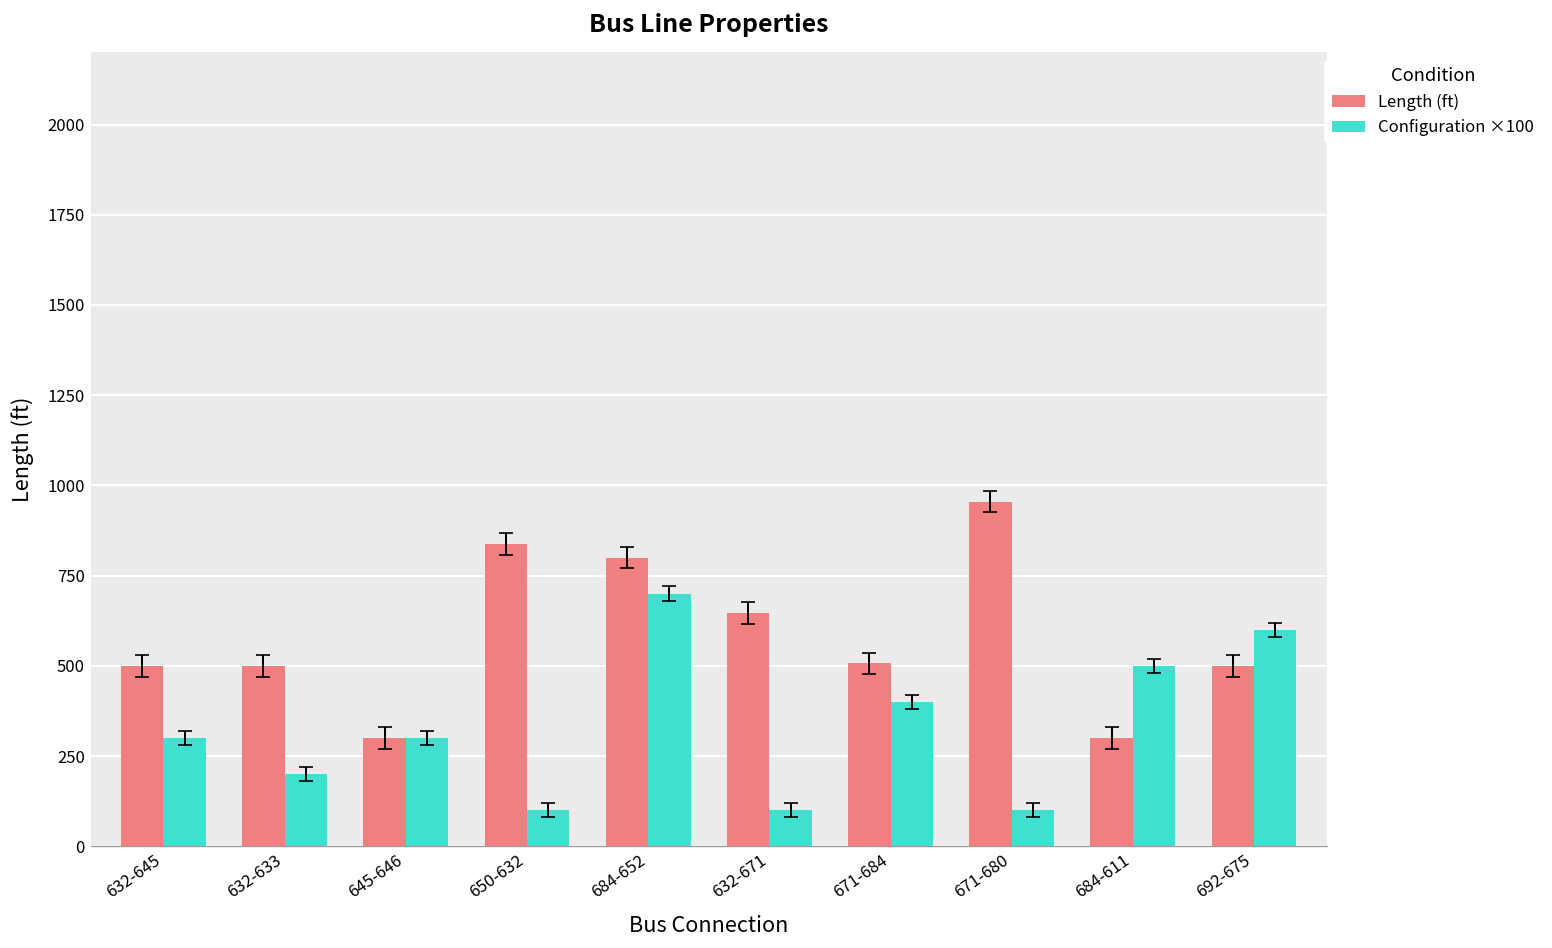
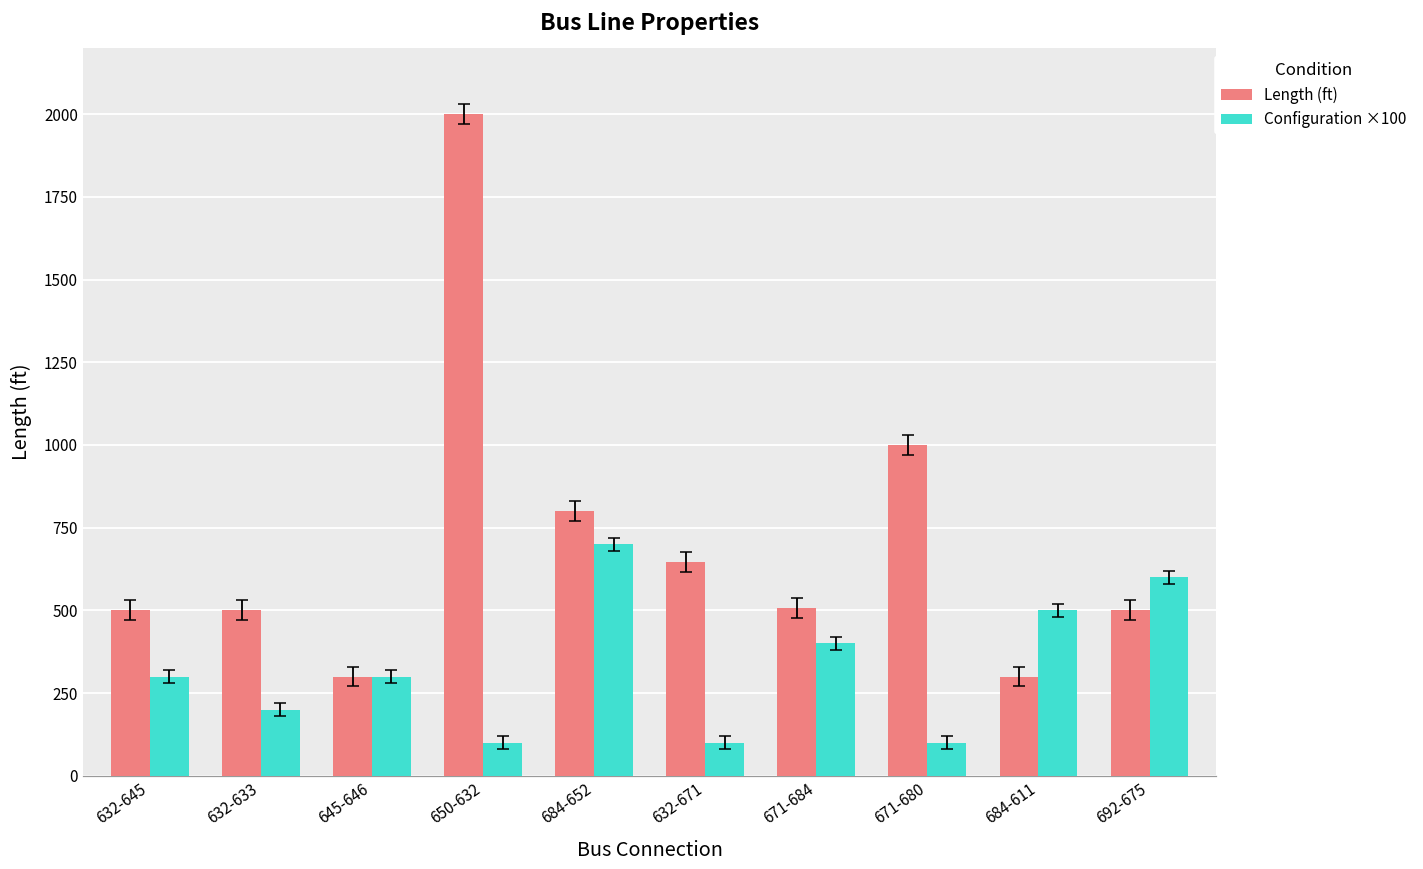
Length (ft), 650-632: 840 -> 2000
Length (ft), 671-680: 960 -> 1000
